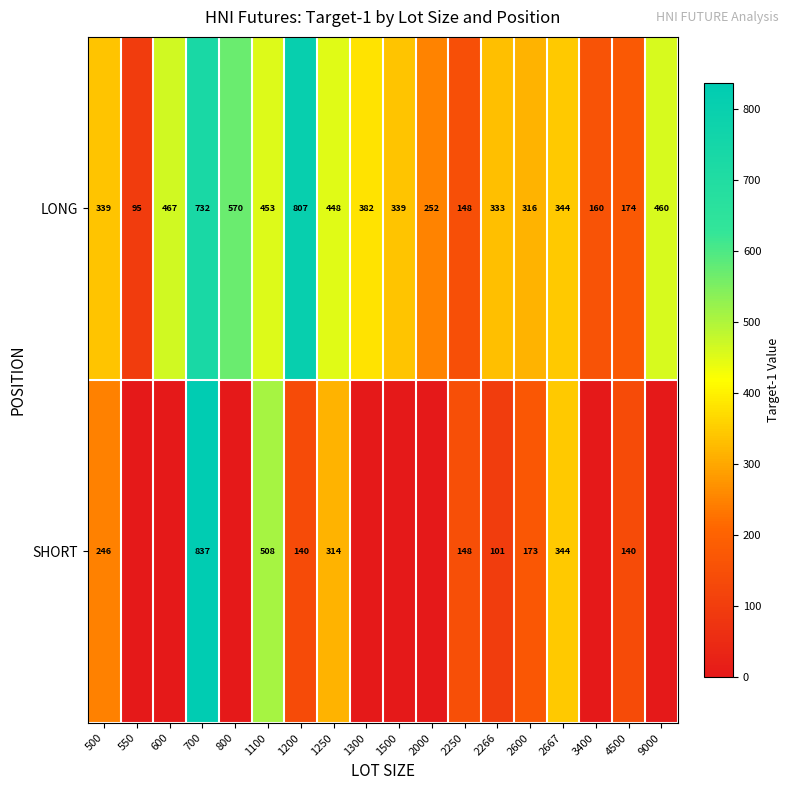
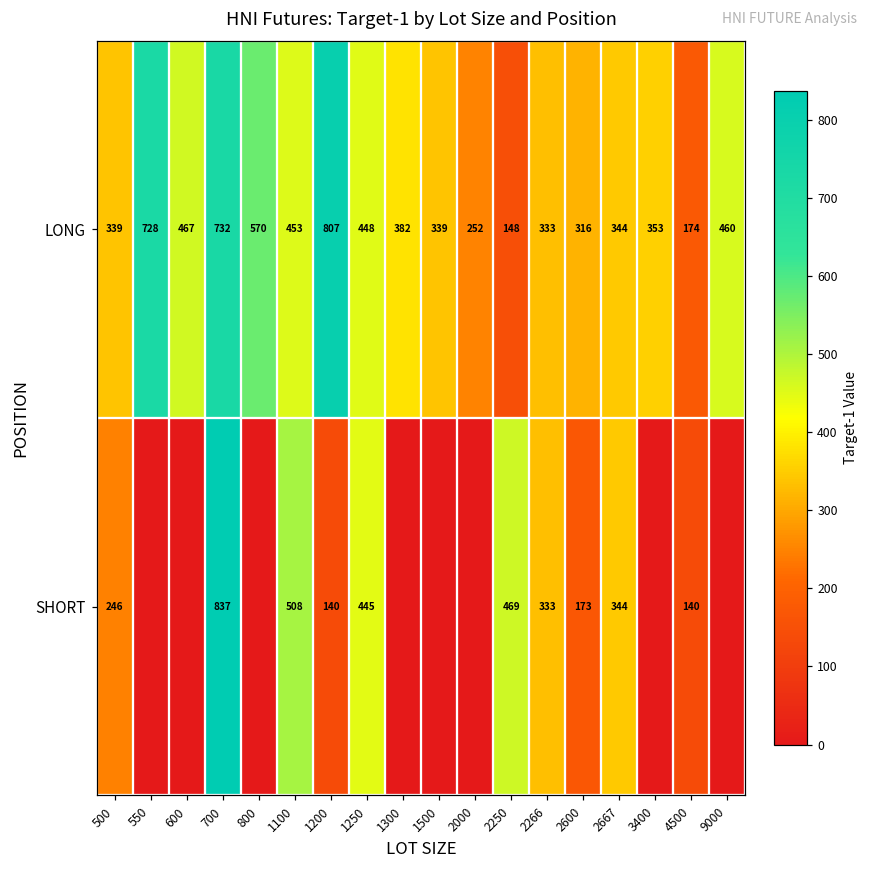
LONG, 550: 95 -> 728
LONG, 3400: 160 -> 353
SHORT, 1250: 314 -> 445
SHORT, 2250: 148 -> 469
SHORT, 2266: 101 -> 333
